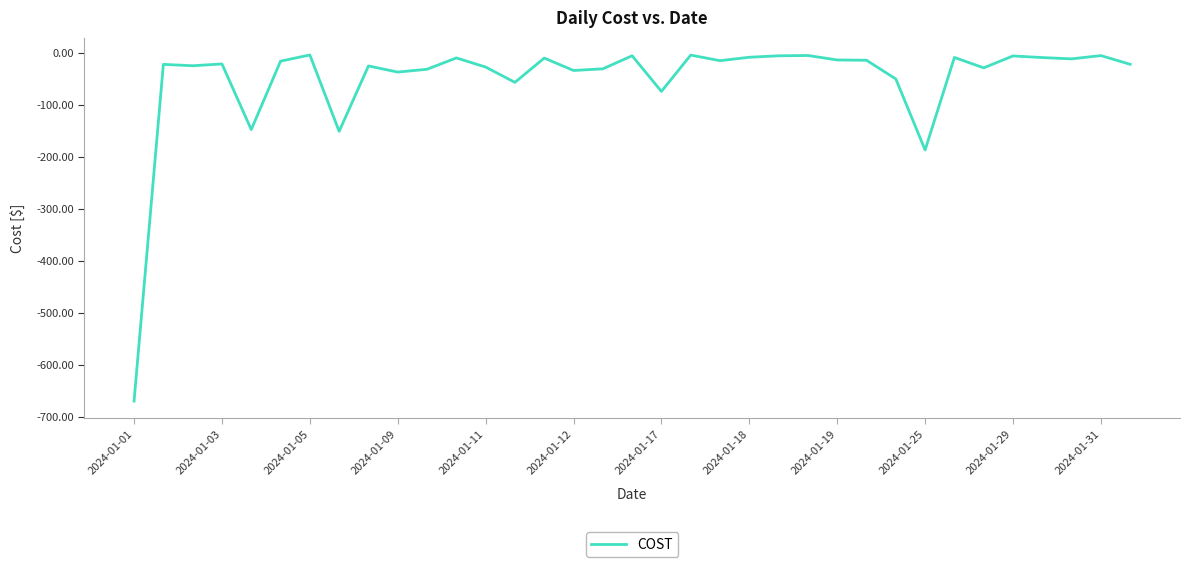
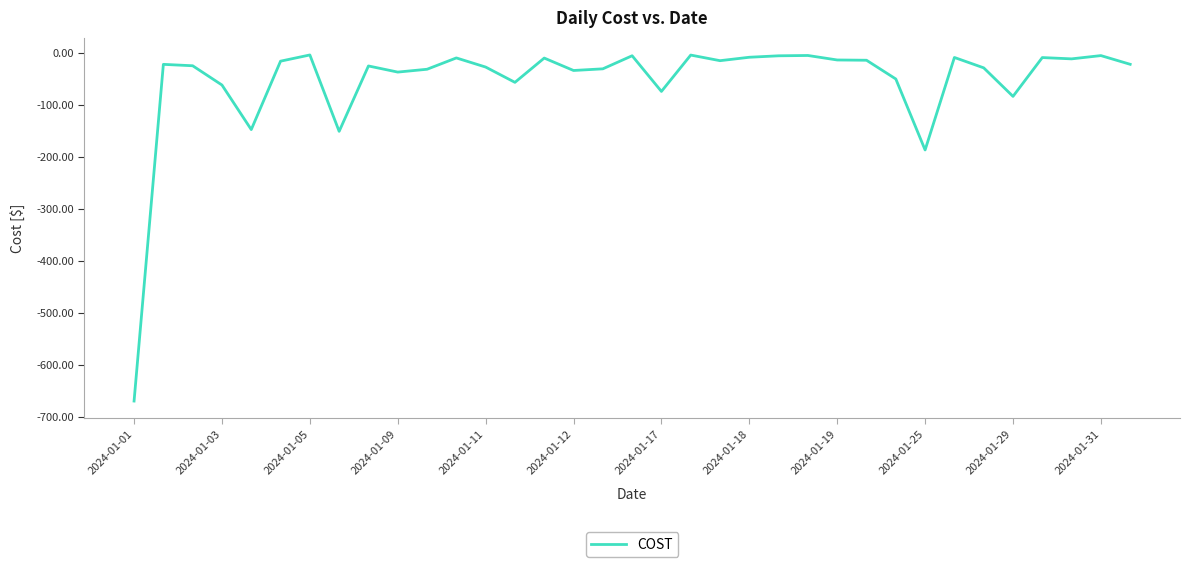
2024-01-03: -20 -> -60
2024-01-29: -10 -> -80
